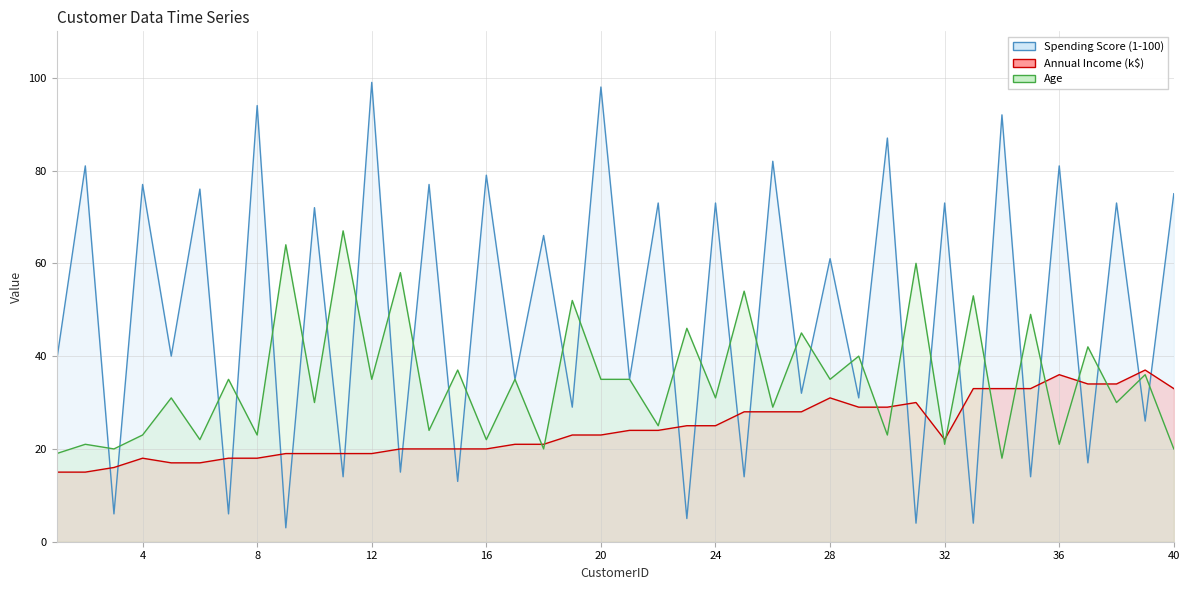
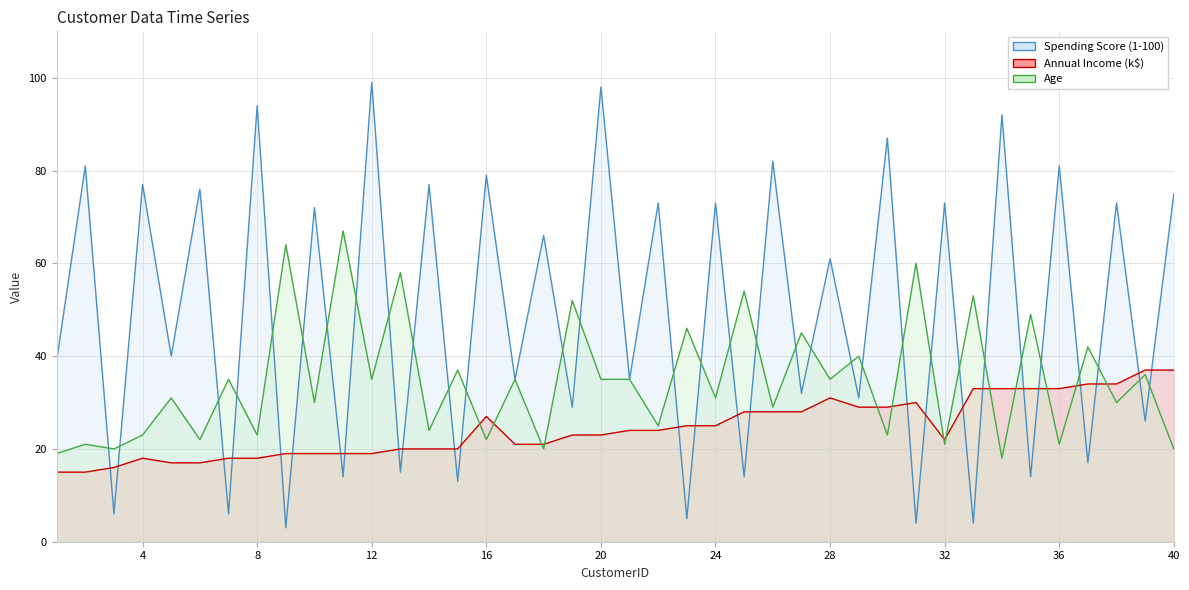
Annual Income (k$), 16: 20 -> 27
Annual Income (k$), 36: 36 -> 33
Annual Income (k$), 40: 33 -> 37
